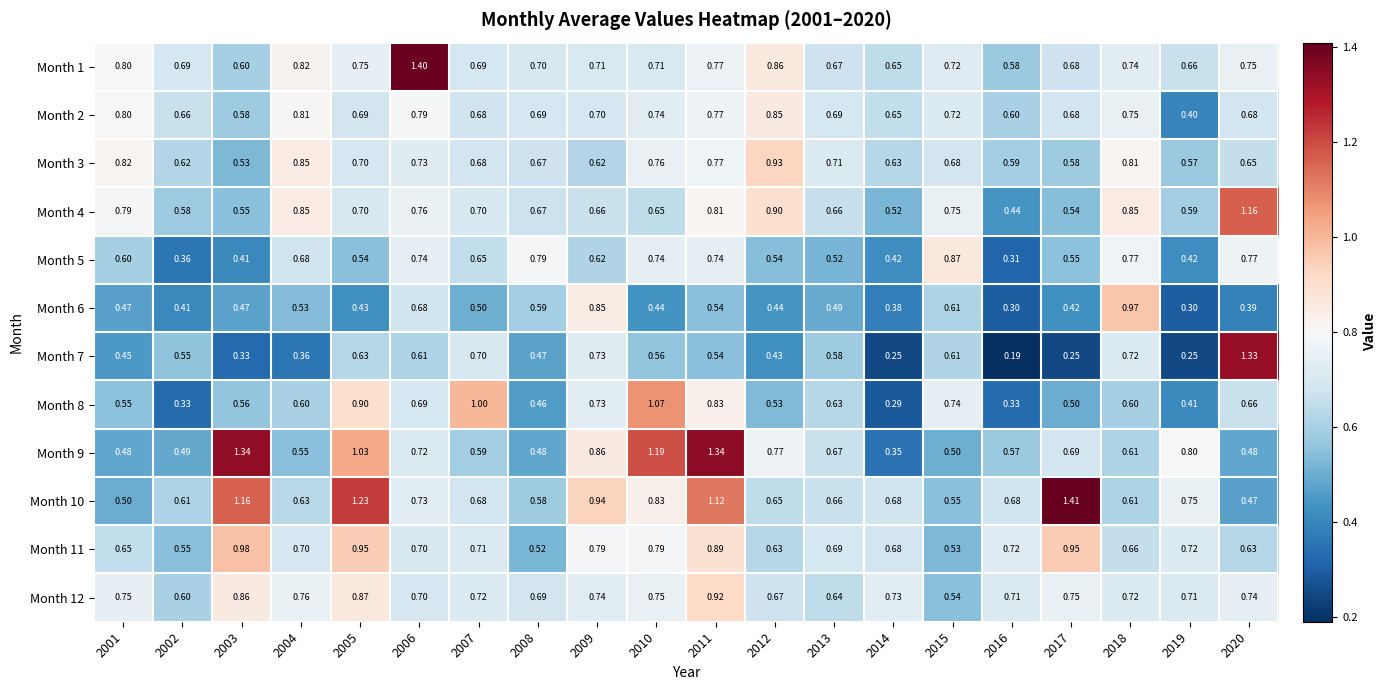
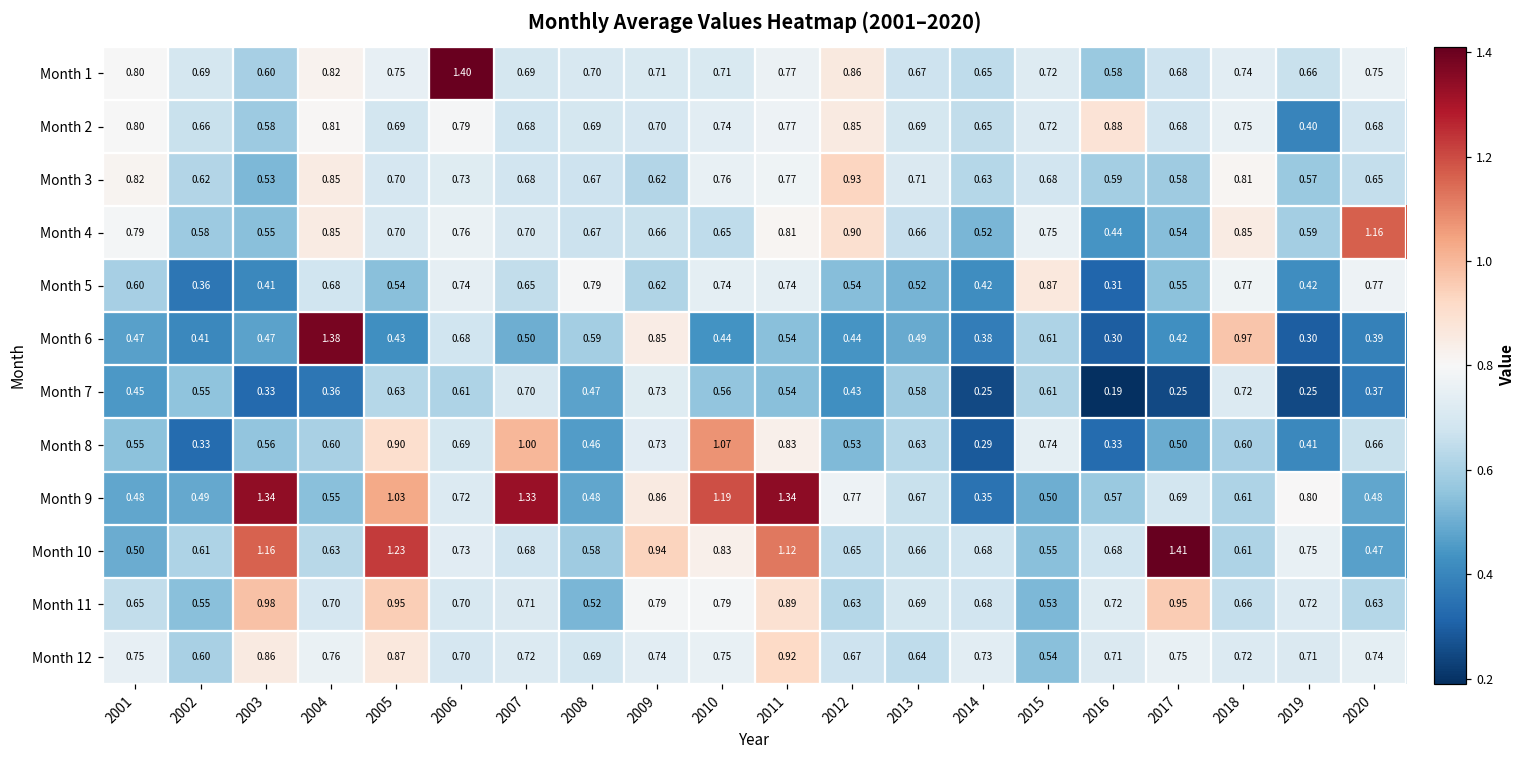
Month 2, 2016: 0.60 -> 0.88
Month 6, 2004: 0.53 -> 1.38
Month 7, 2020: 1.33 -> 0.37
Month 9, 2007: 0.59 -> 1.33
